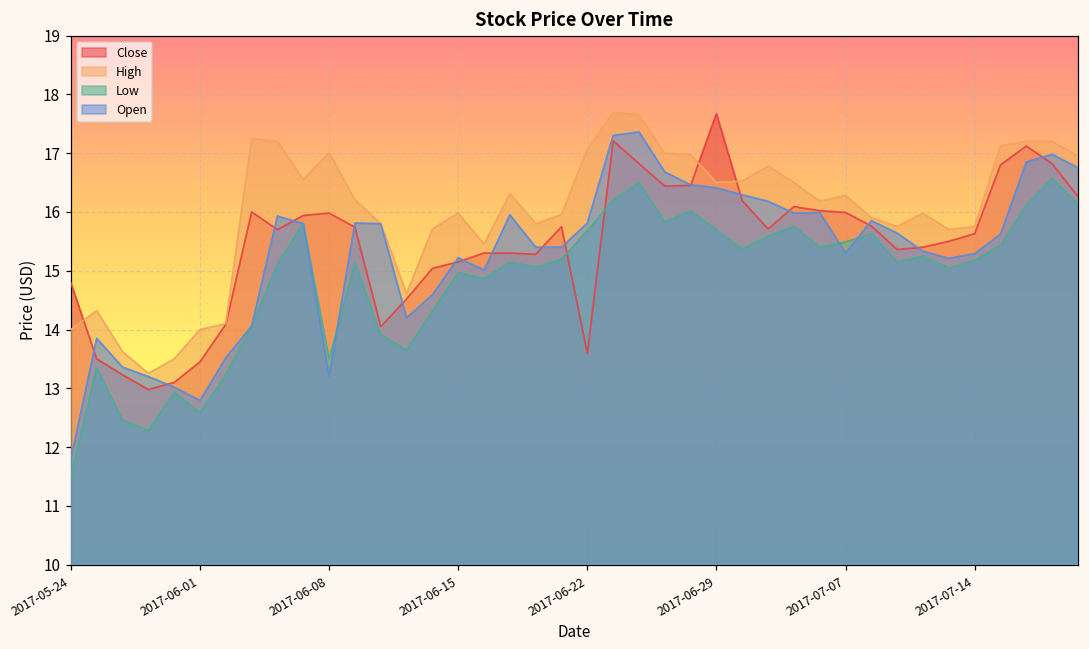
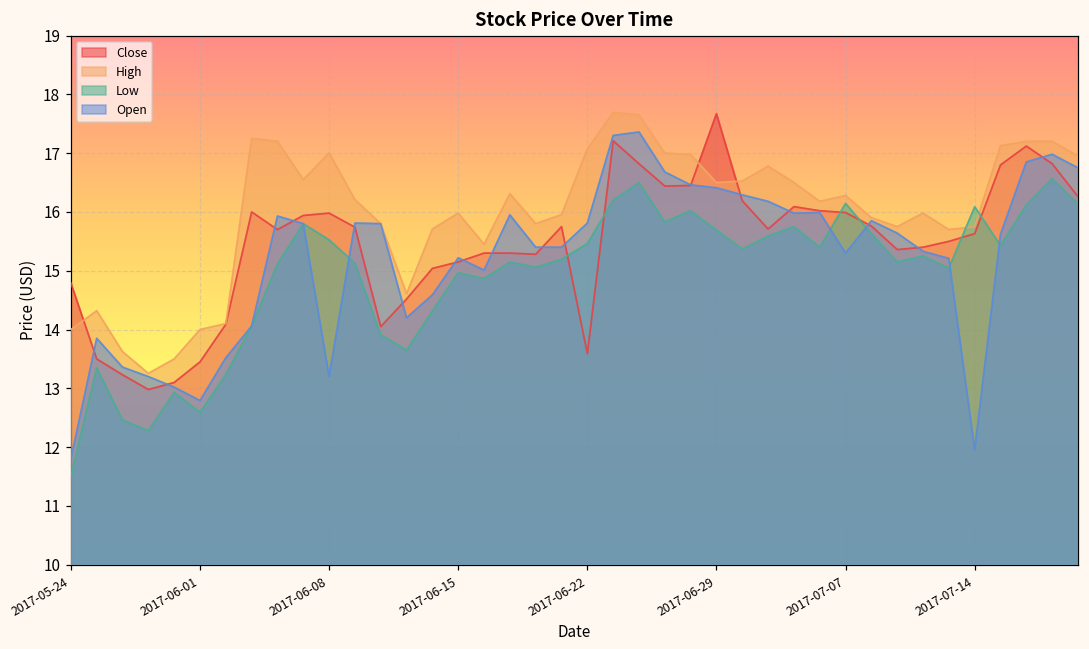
Low, 2017-06-08: 13.5 -> 15.5
Low, 2017-06-22: 15.7 -> 15.5
Low, 2017-07-07: 15.5 -> 16.1
Low, 2017-07-14: 15.2 -> 16.1
Open, 2017-07-14: 15.3 -> 12.0
